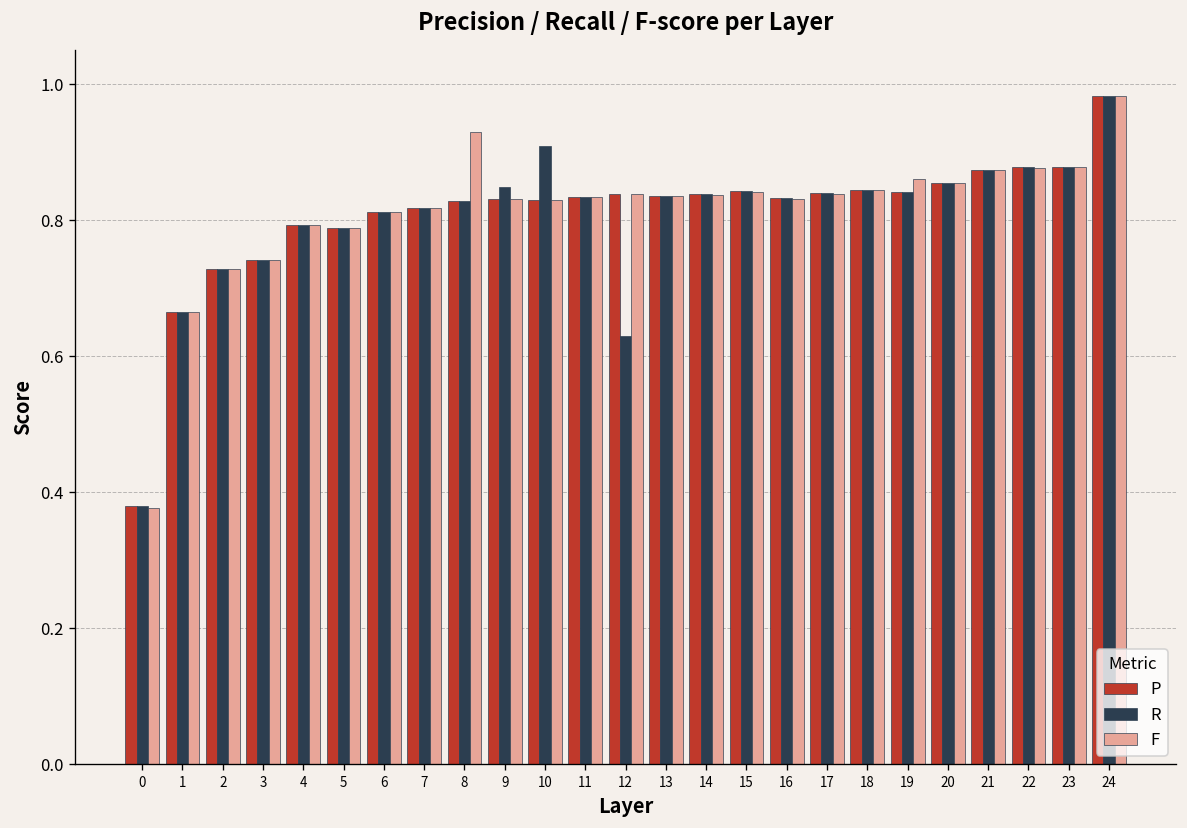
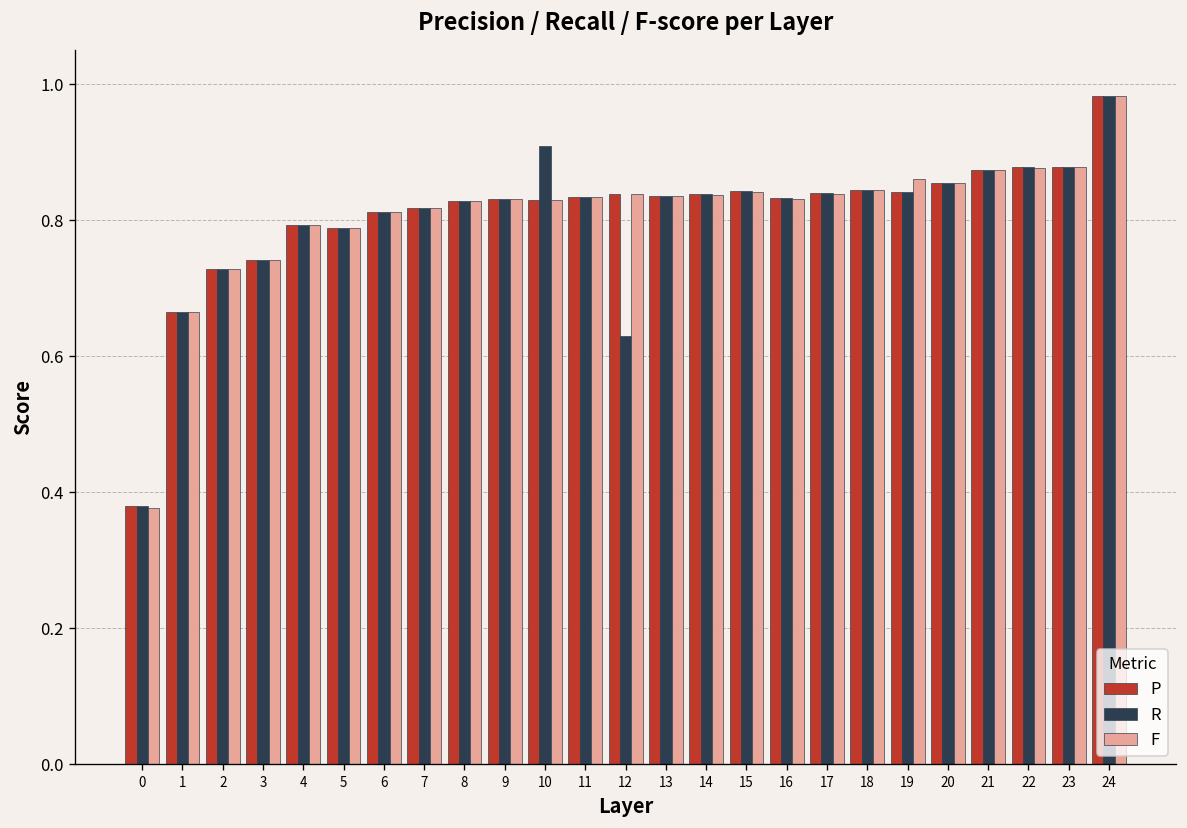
F, 8: 0.93 -> 0.83
R, 9: 0.85 -> 0.83
